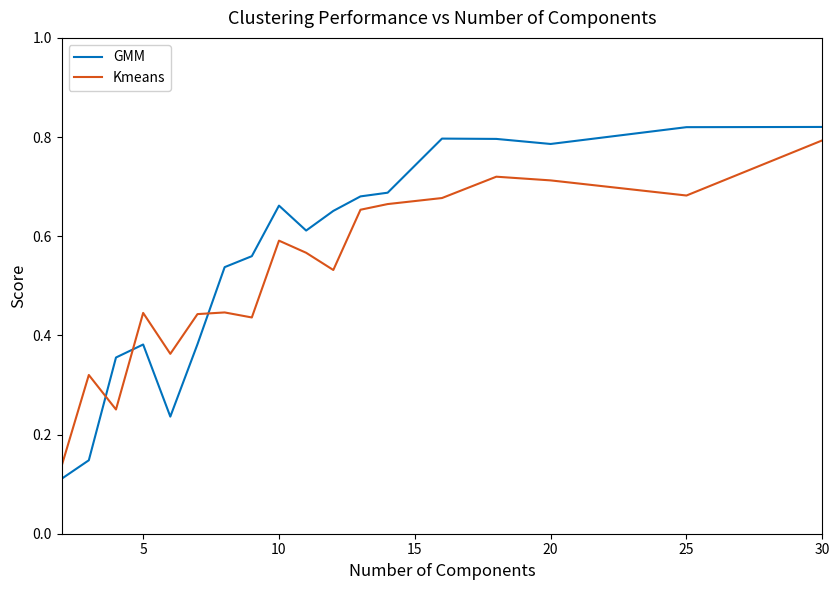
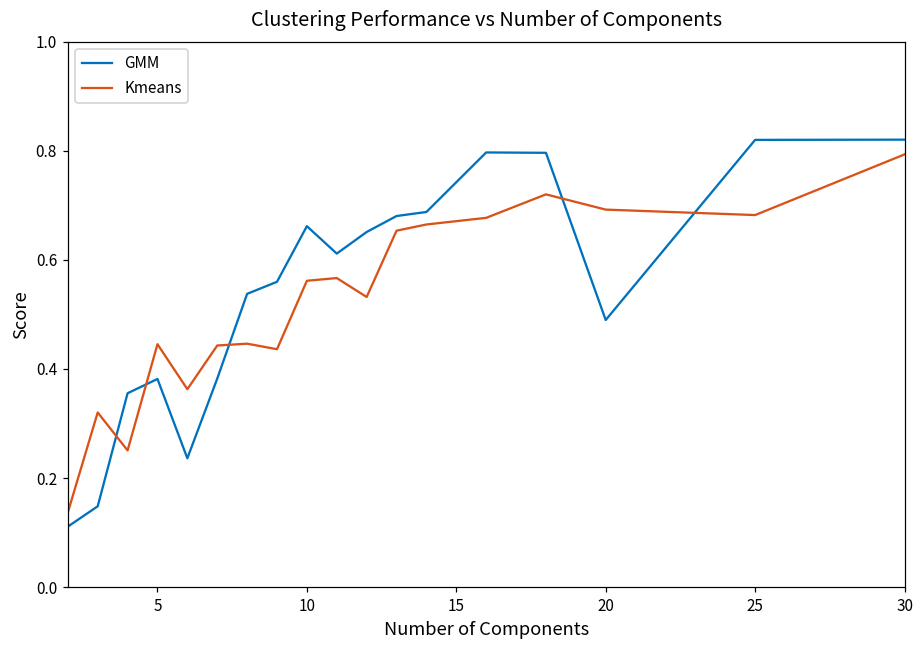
Kmeans, 10: 0.59 -> 0.56
GMM, 20: 0.79 -> 0.49
Kmeans, 20: 0.71 -> 0.69
